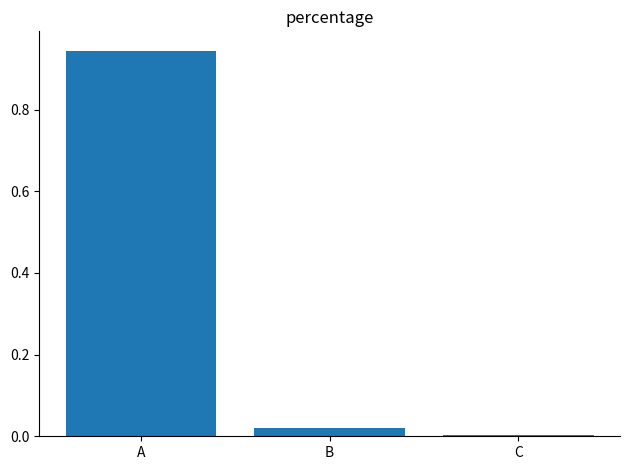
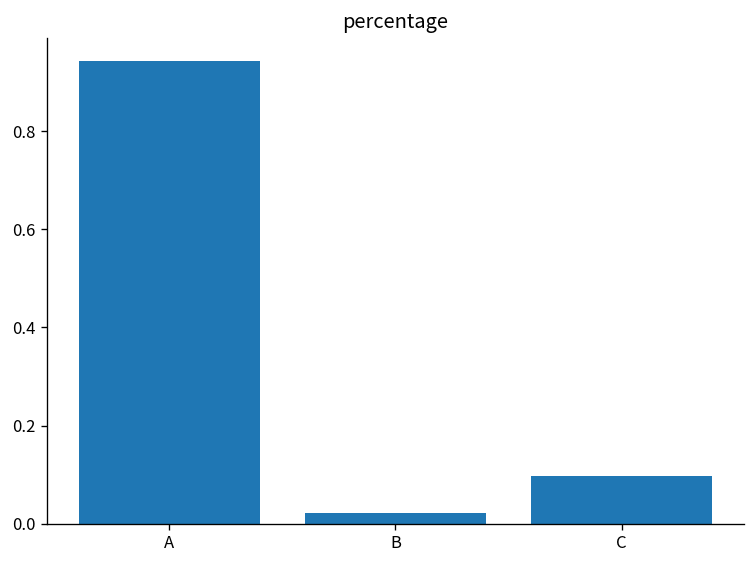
C: 0.00 -> 0.10
